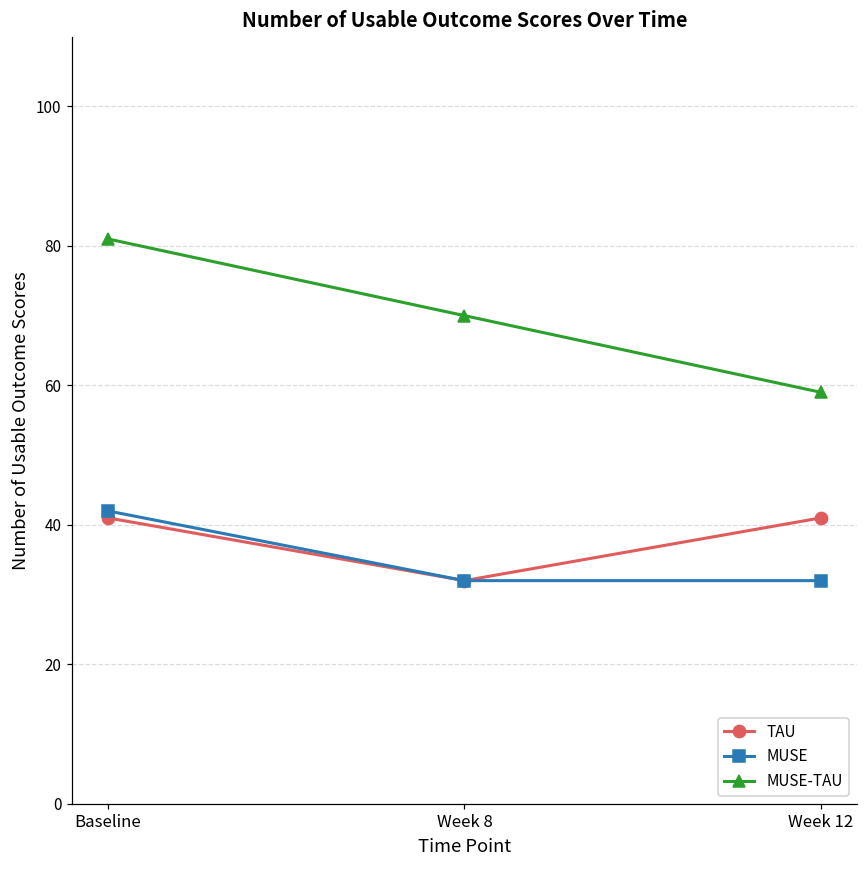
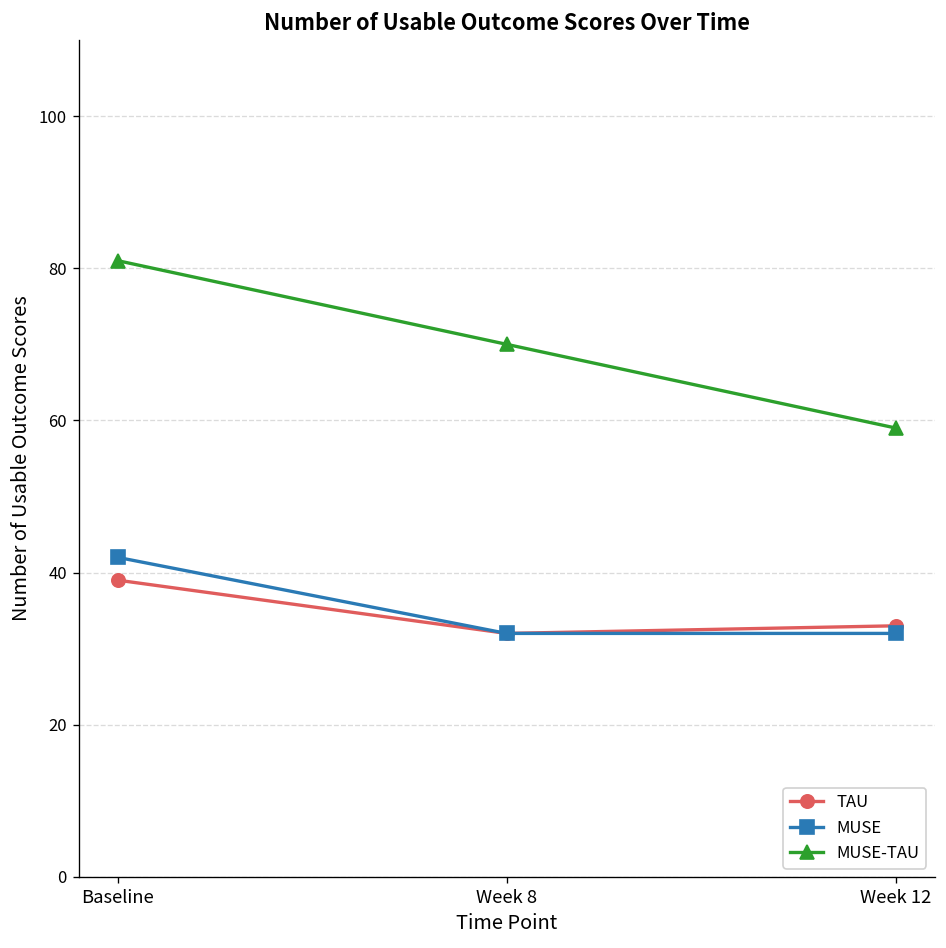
TAU, Baseline: 41 -> 39
TAU, Week 12: 41 -> 33
